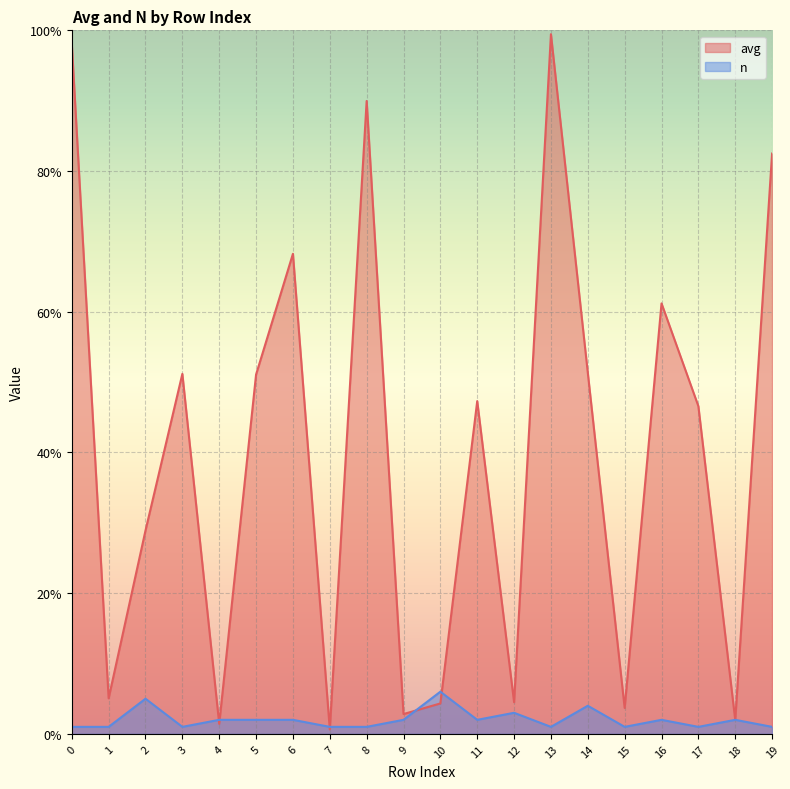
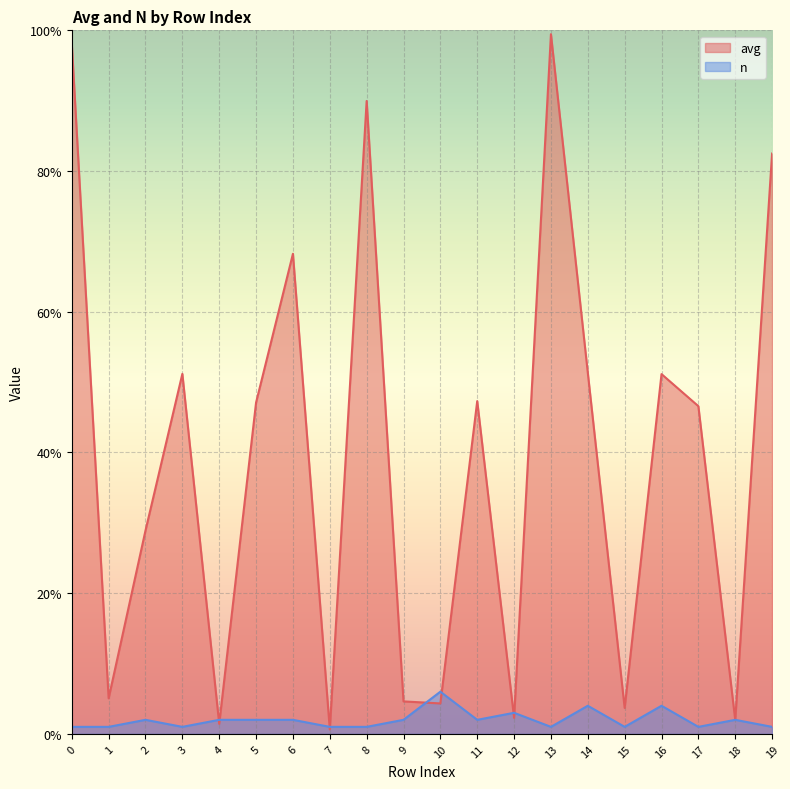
n, 2: 5% -> 2%
avg, 5: 51% -> 47%
avg, 9: 3% -> 5%
avg, 12: 5% -> 2%
avg, 16: 61% -> 51%
n, 16: 2% -> 4%
